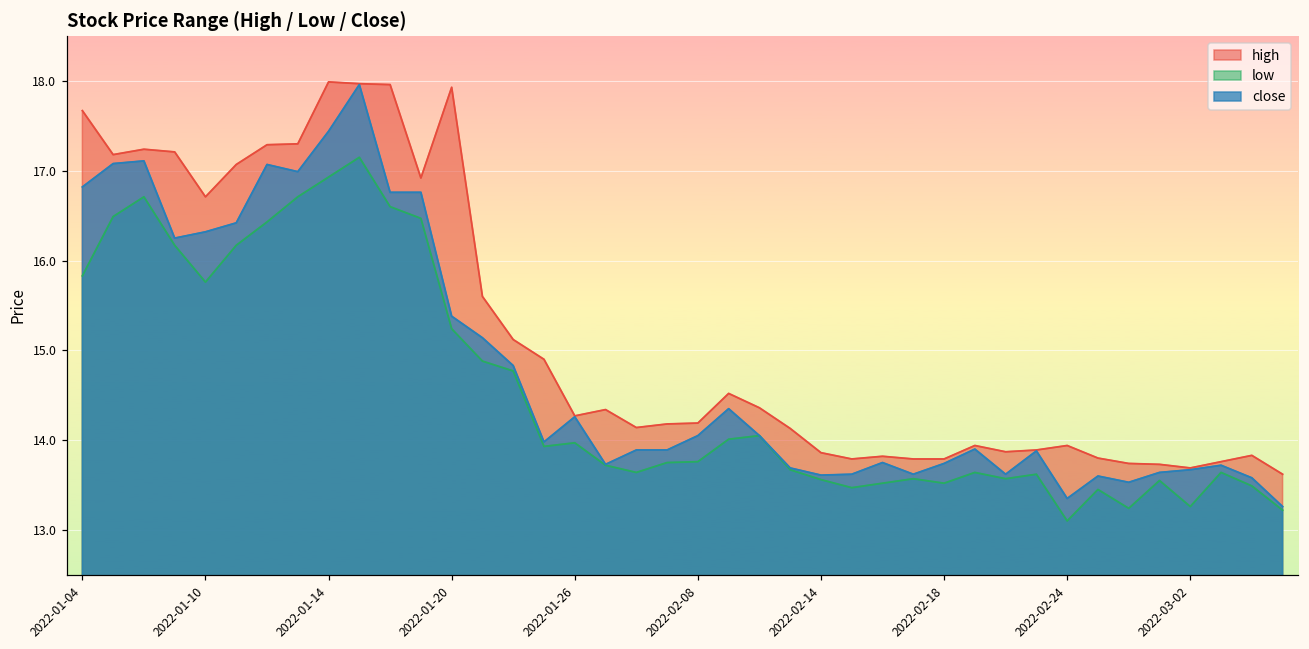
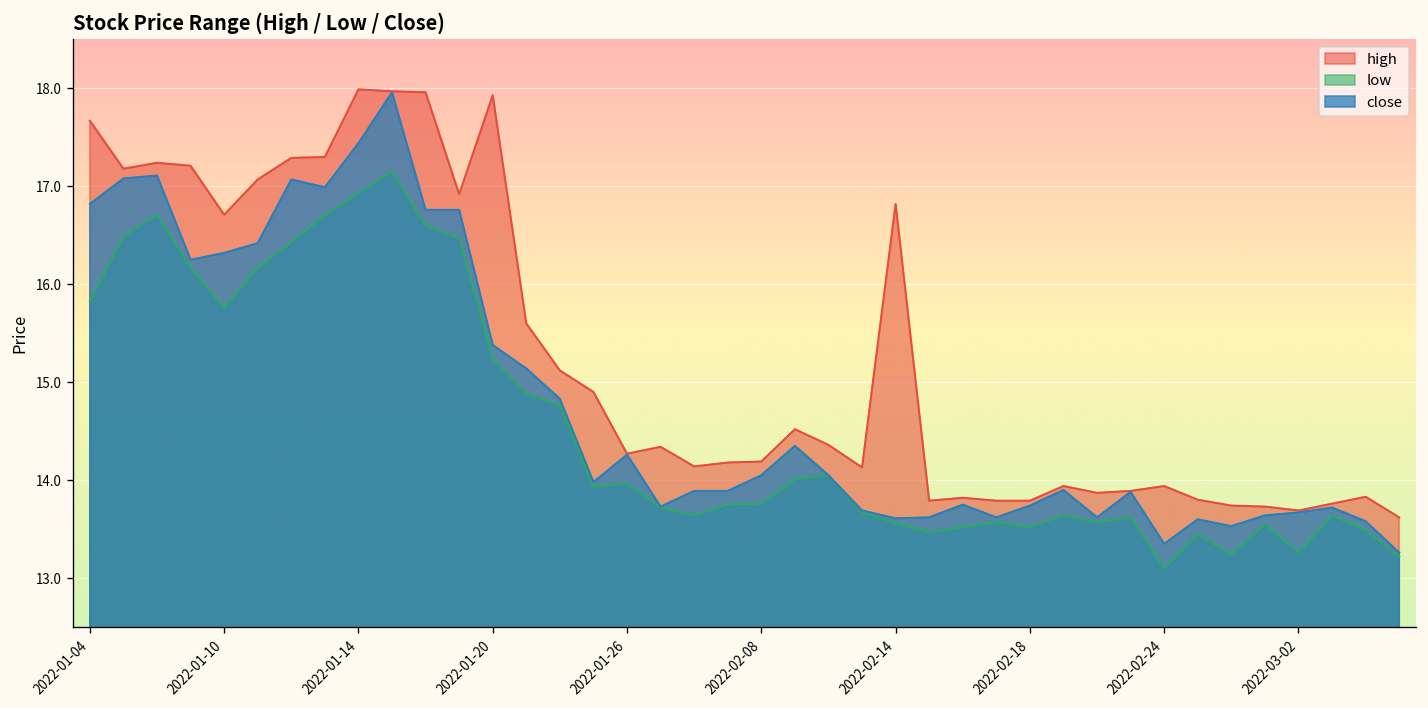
high, 2022-02-14: 13.9 -> 16.8
